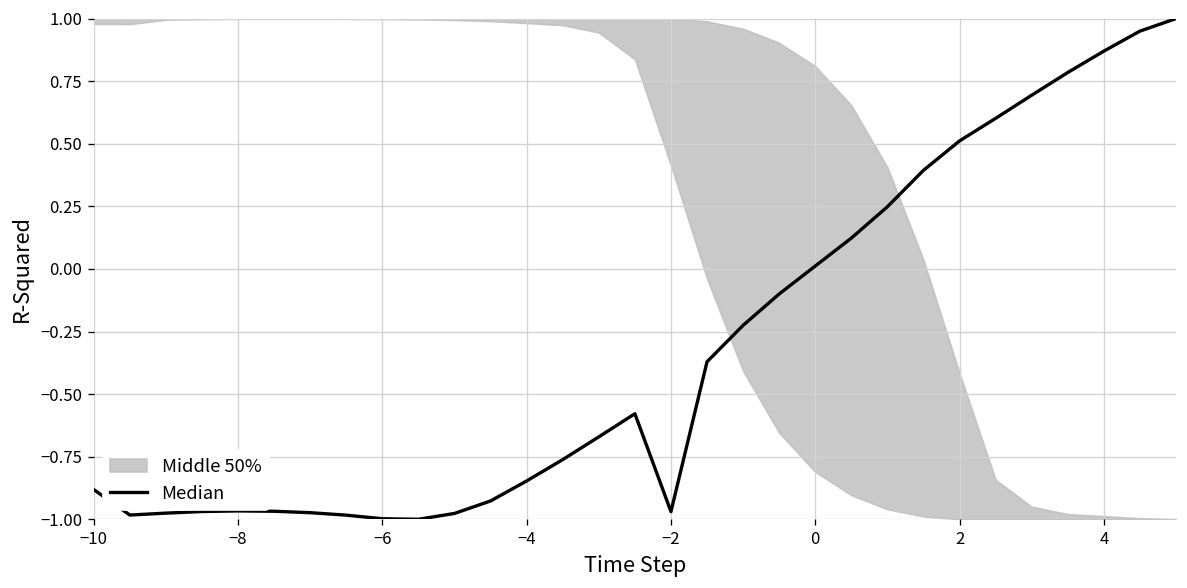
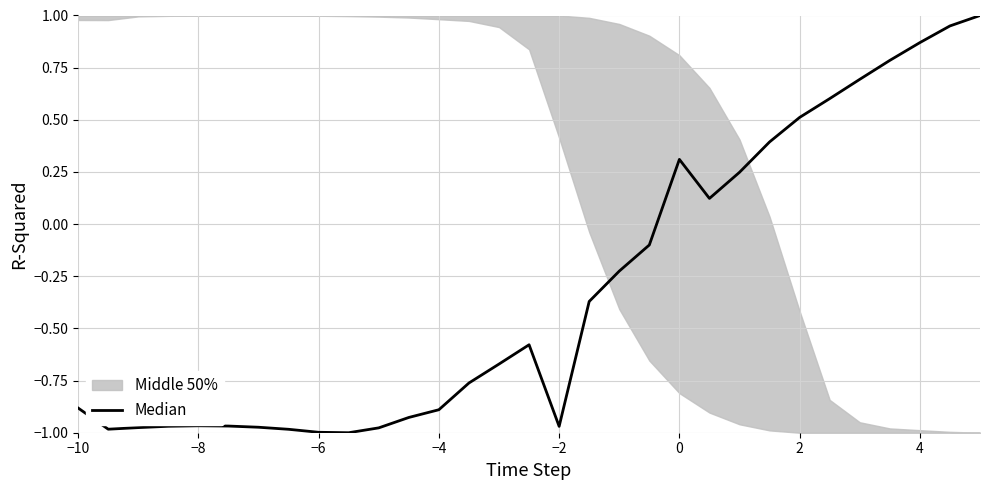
Median, −4: -0.85 -> -0.89
Median, 0: 0.01 -> 0.31
